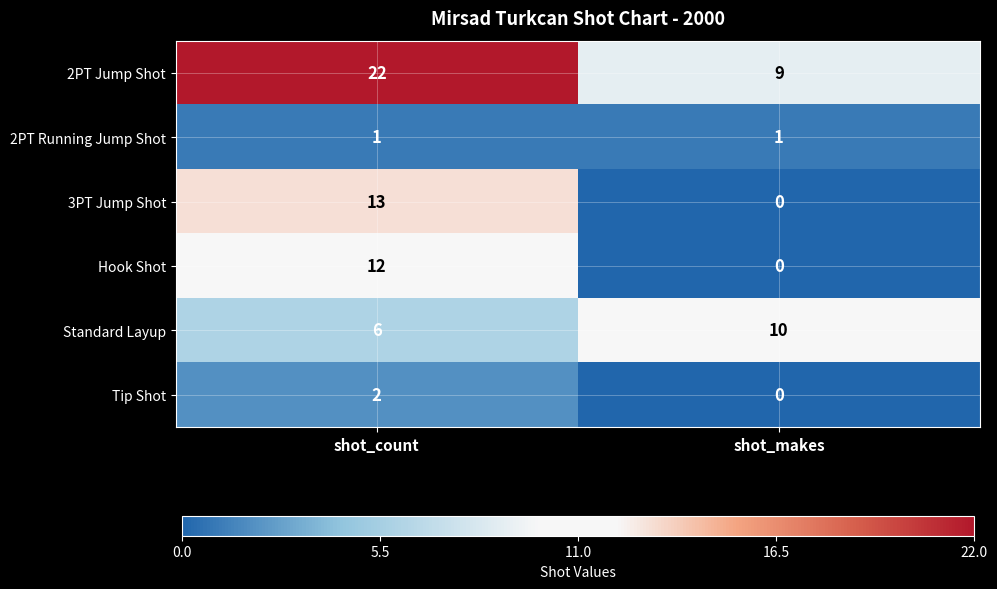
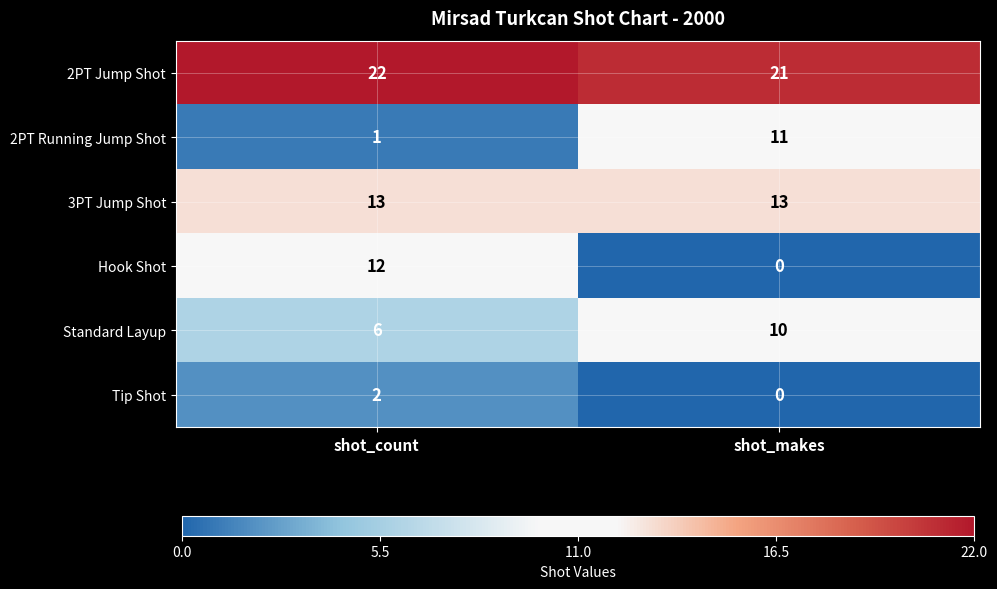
2PT Jump Shot, shot_makes: 9 -> 21
2PT Running Jump Shot, shot_makes: 1 -> 11
3PT Jump Shot, shot_makes: 0 -> 13
